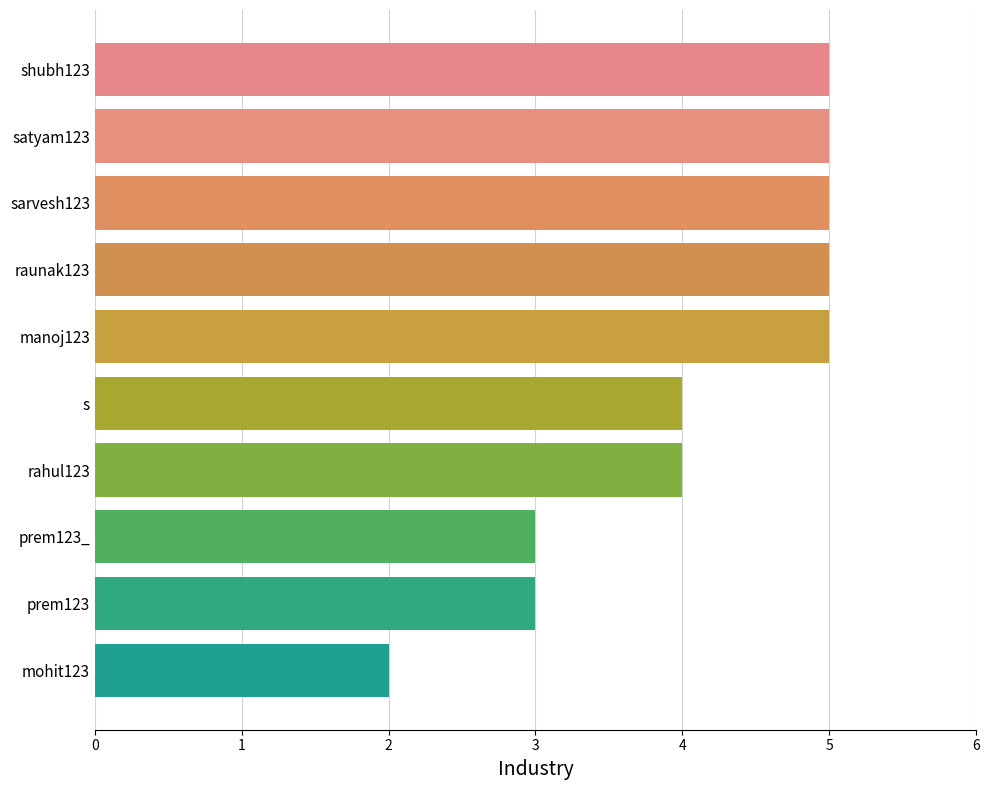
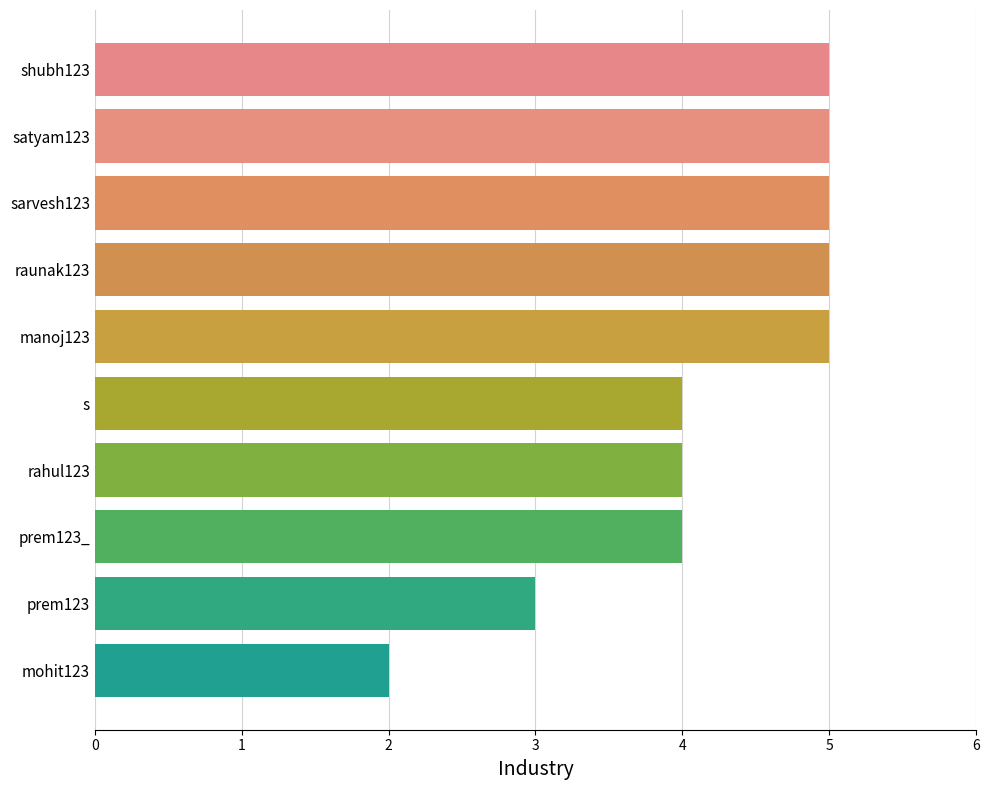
prem123_: 3 -> 4
